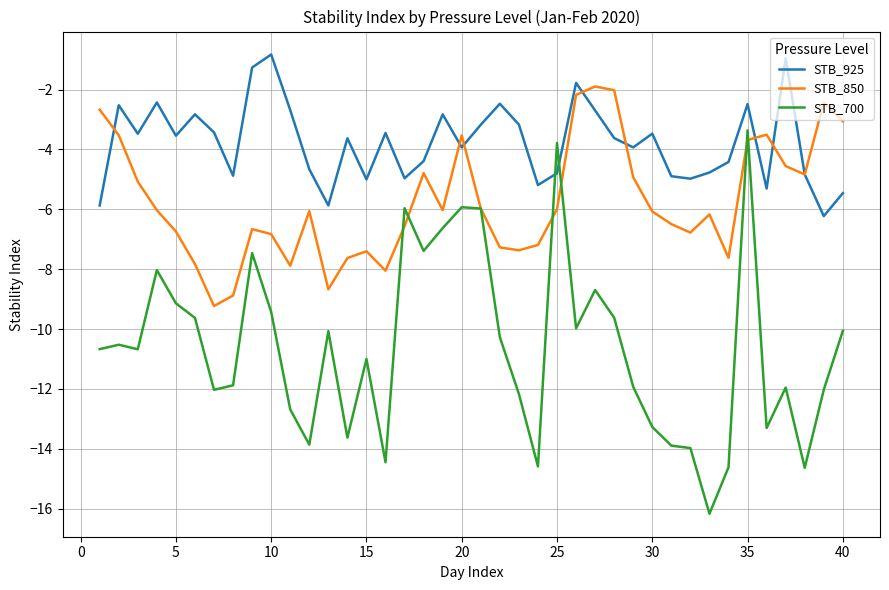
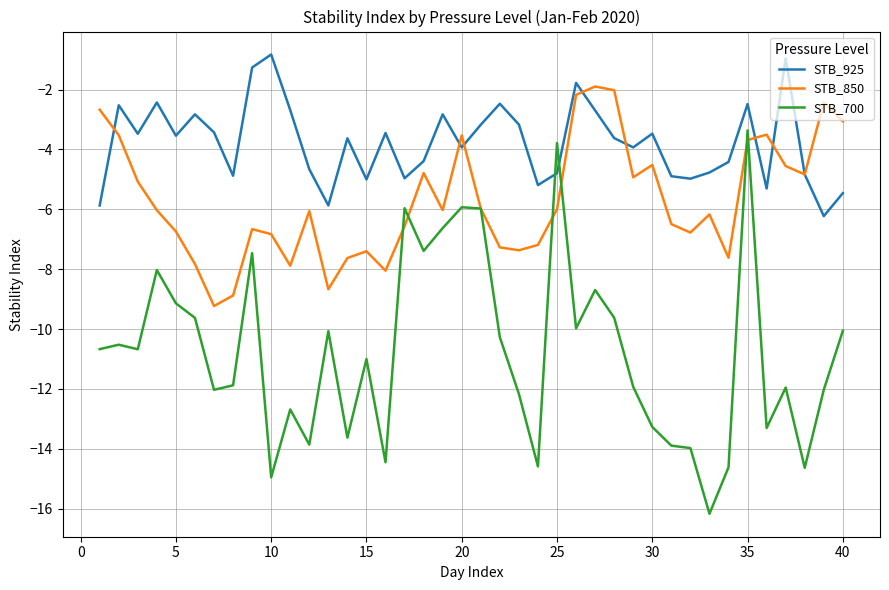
STB_700, 10: -9.4 -> -15.0
STB_850, 30: -6.1 -> -4.5
